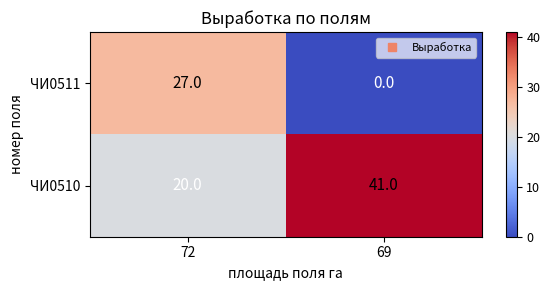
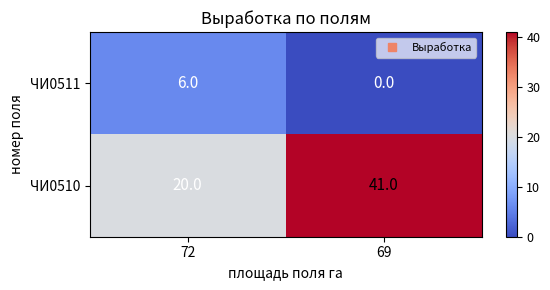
ЧИ0511, 72: 27.0 -> 6.0
